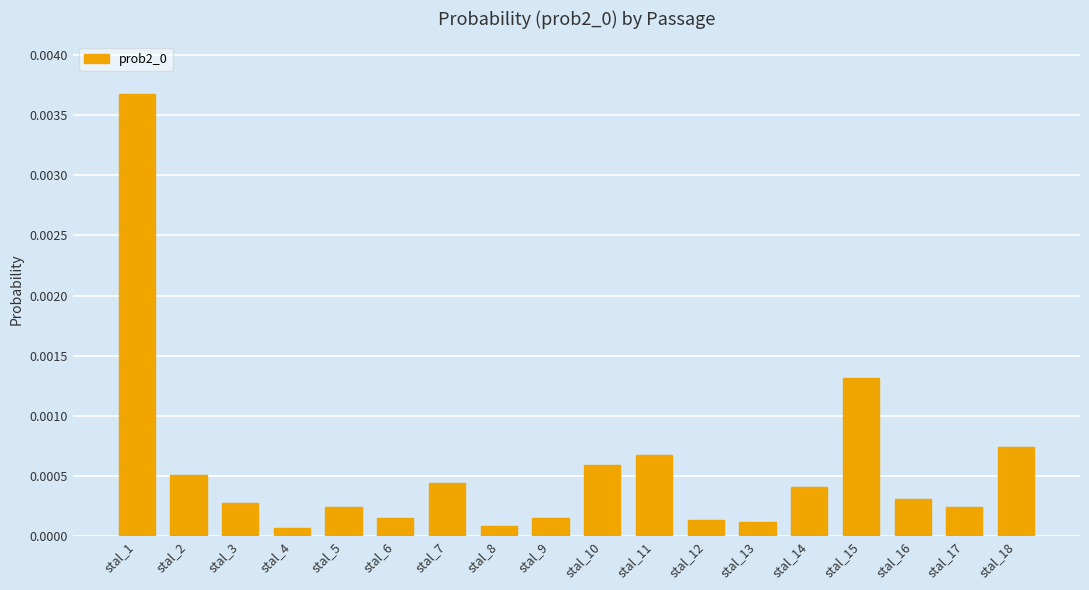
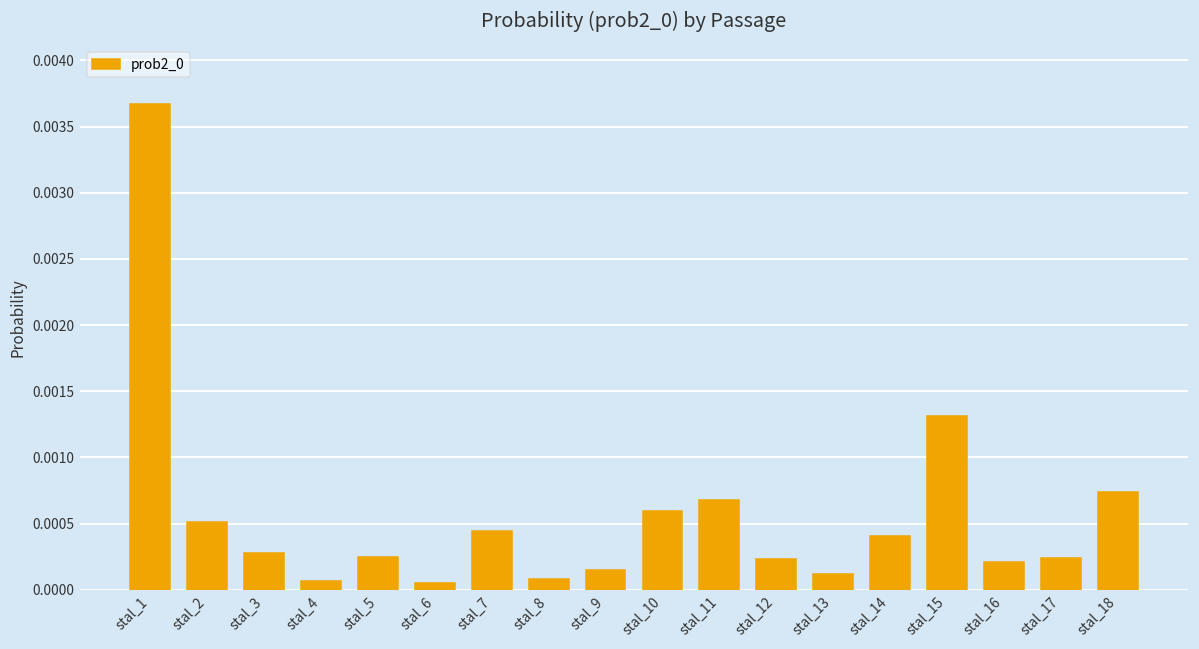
stal_6: 0.00015 -> 0.00005
stal_12: 0.00013 -> 0.00023
stal_16: 0.00031 -> 0.00021
